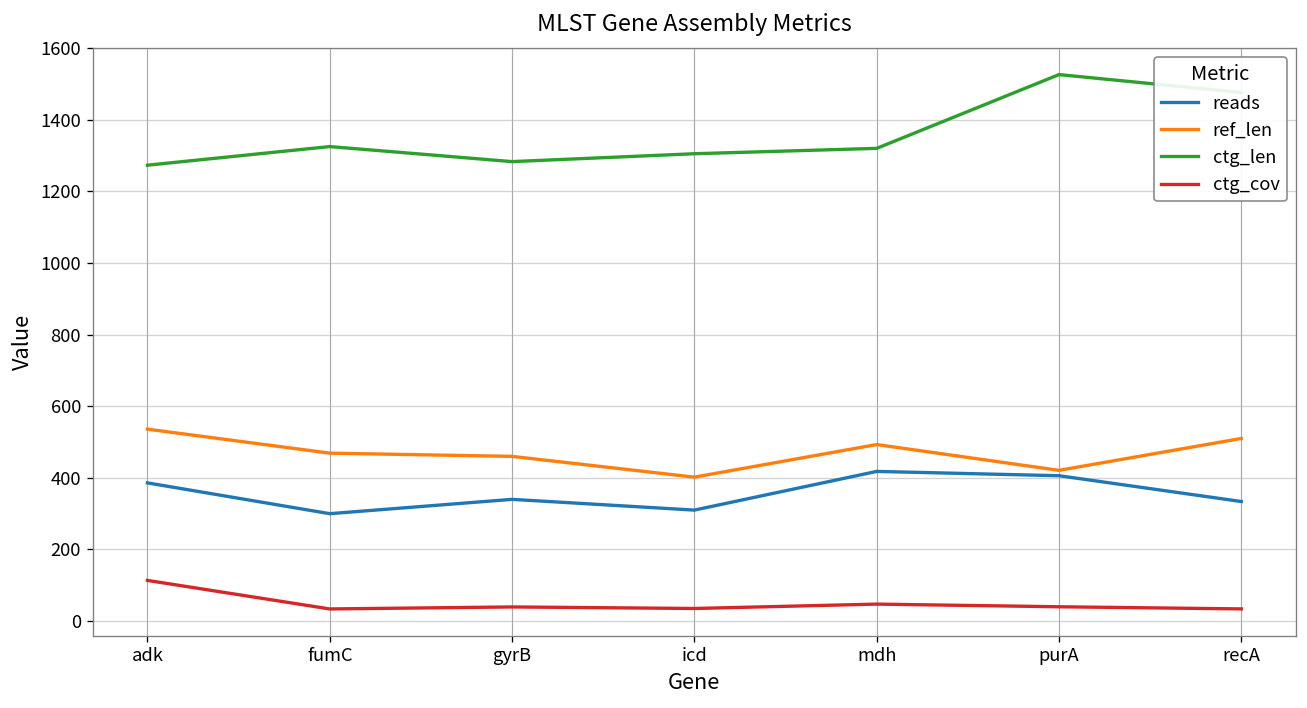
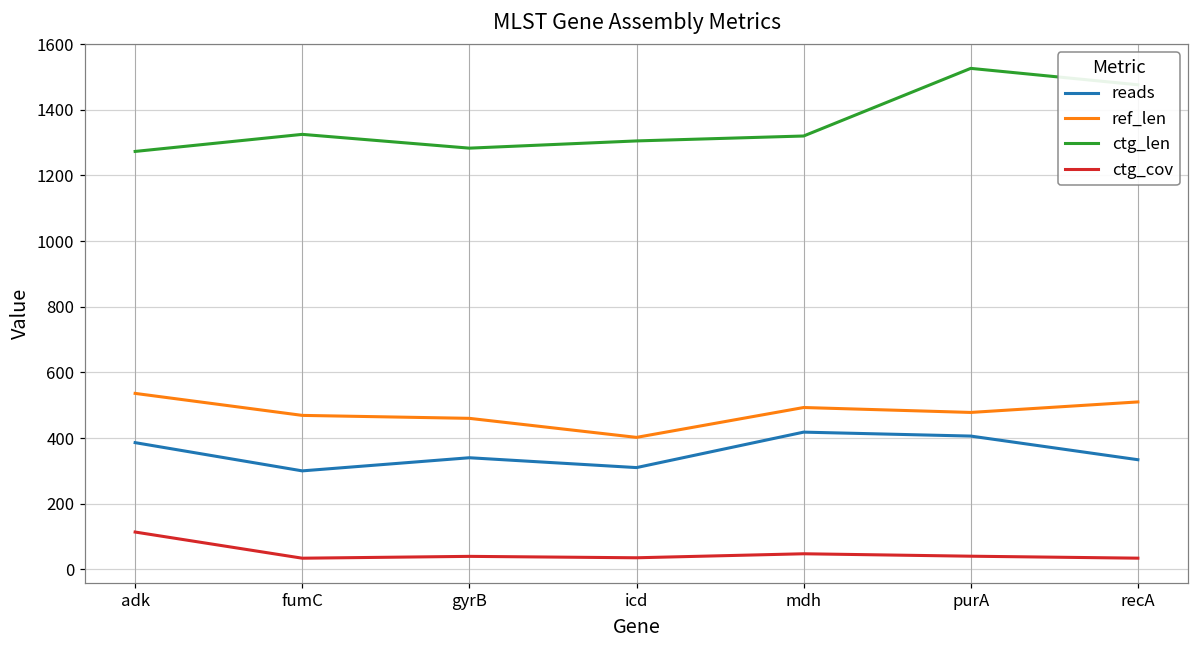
ref_len, purA: 420 -> 480
